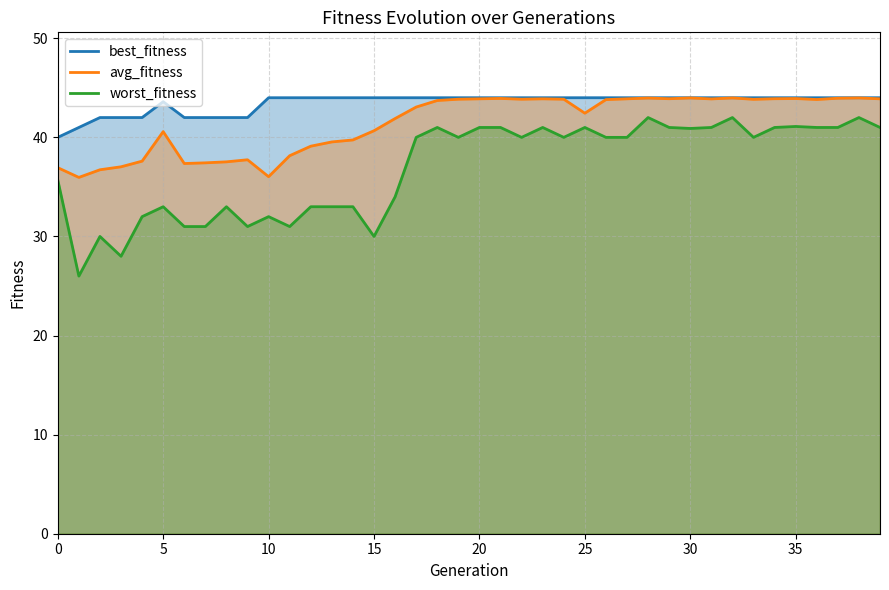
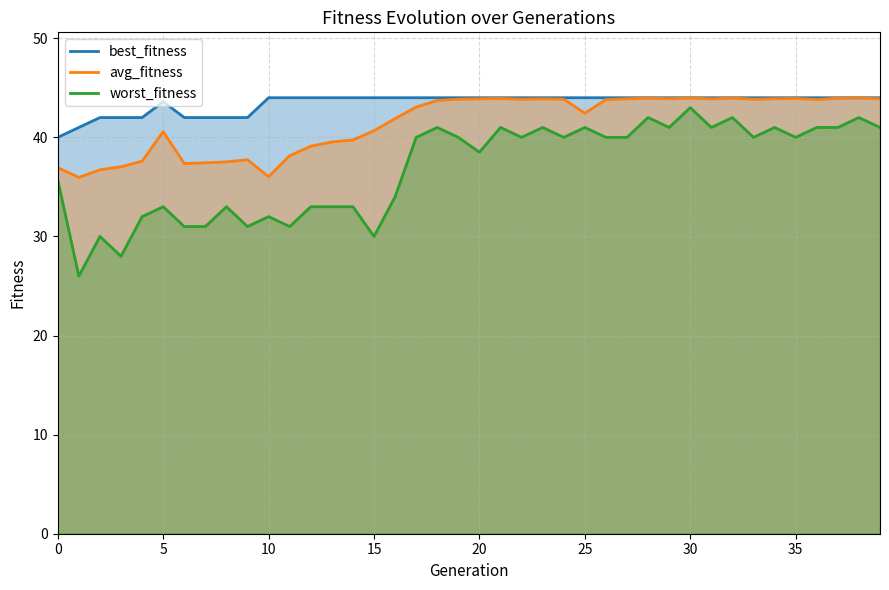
worst_fitness, 20: 41 -> 39
worst_fitness, 30: 41 -> 43
worst_fitness, 35: 41 -> 40
